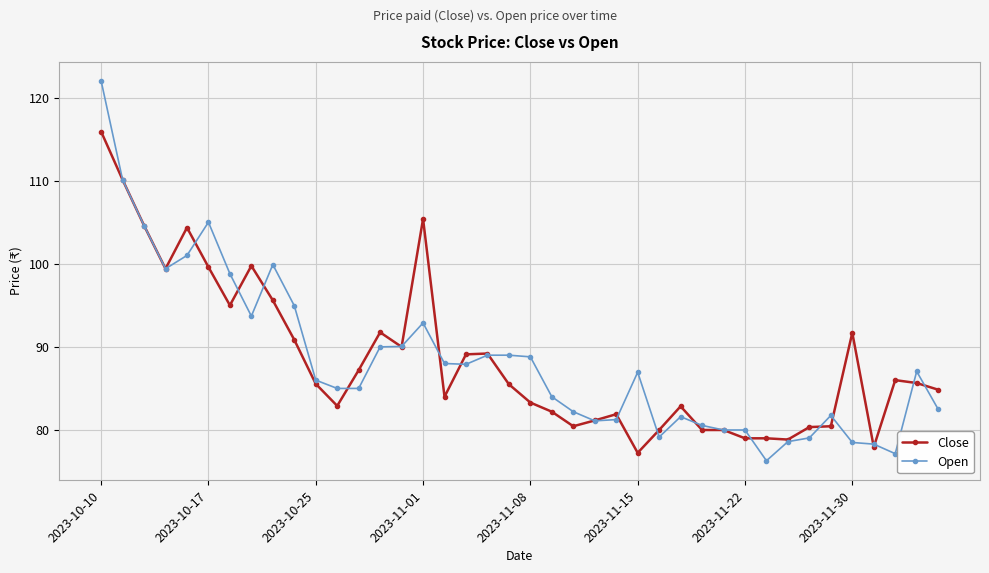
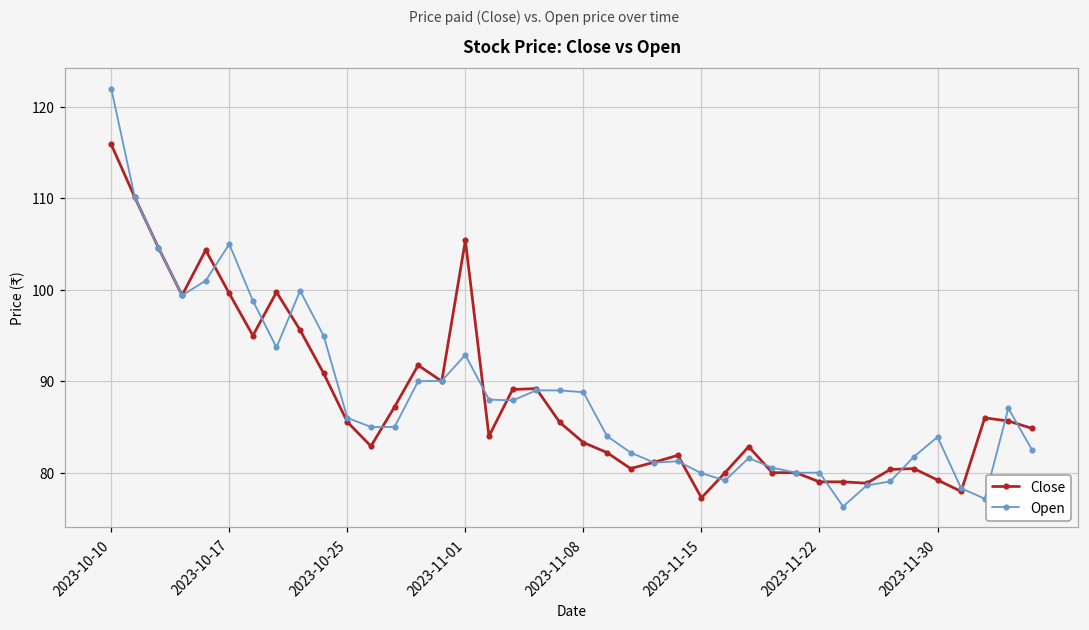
Open, 2023-11-15: 87 -> 80
Close, 2023-11-30: 92 -> 79
Open, 2023-11-30: 79 -> 84
